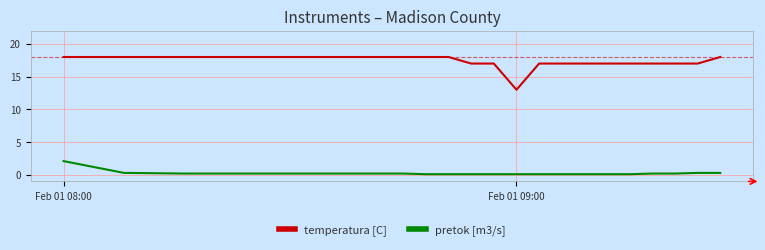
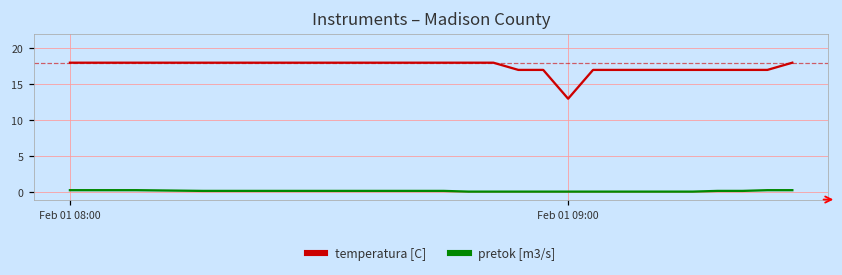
pretok [m3/s], Feb 01 08:00: 2 -> 0
